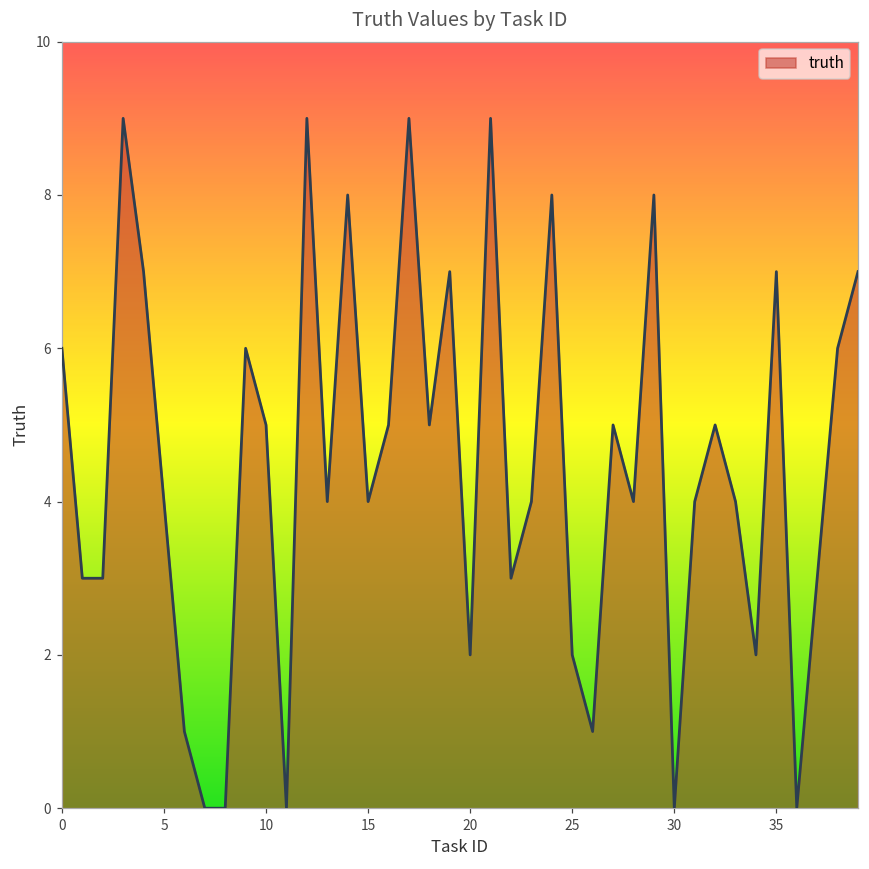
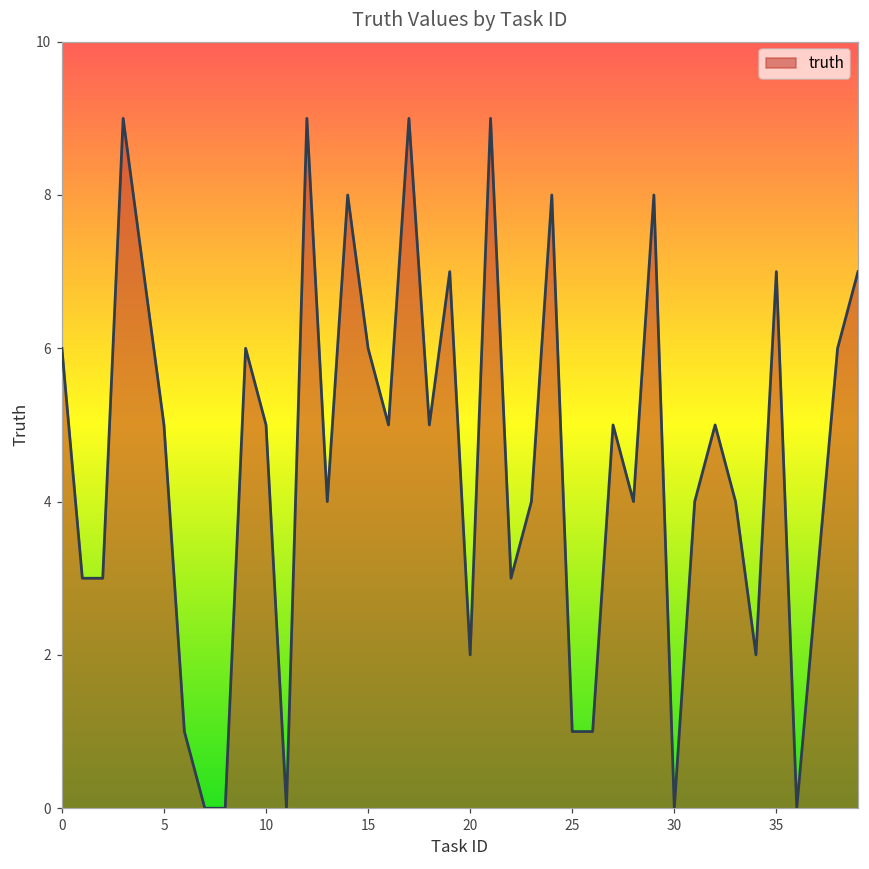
5: 4 -> 5
15: 4 -> 6
25: 2 -> 1
